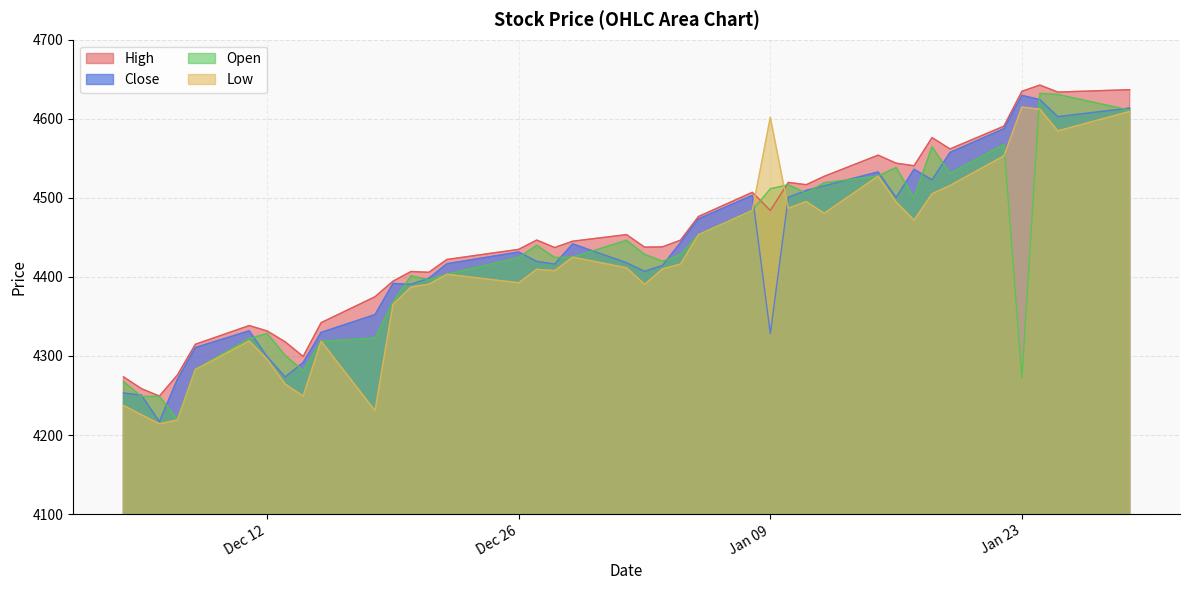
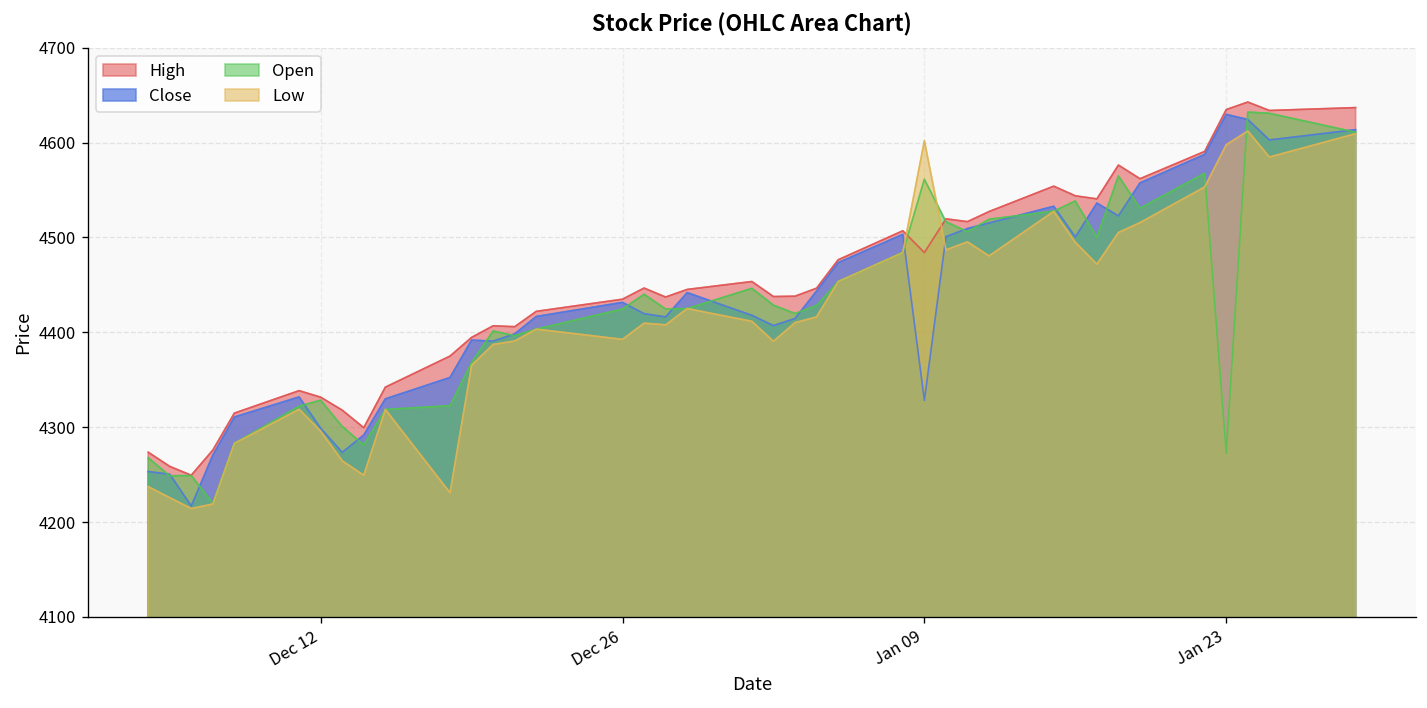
Open, Jan 09: 4510 -> 4560
Low, Jan 23: 4610 -> 4600
